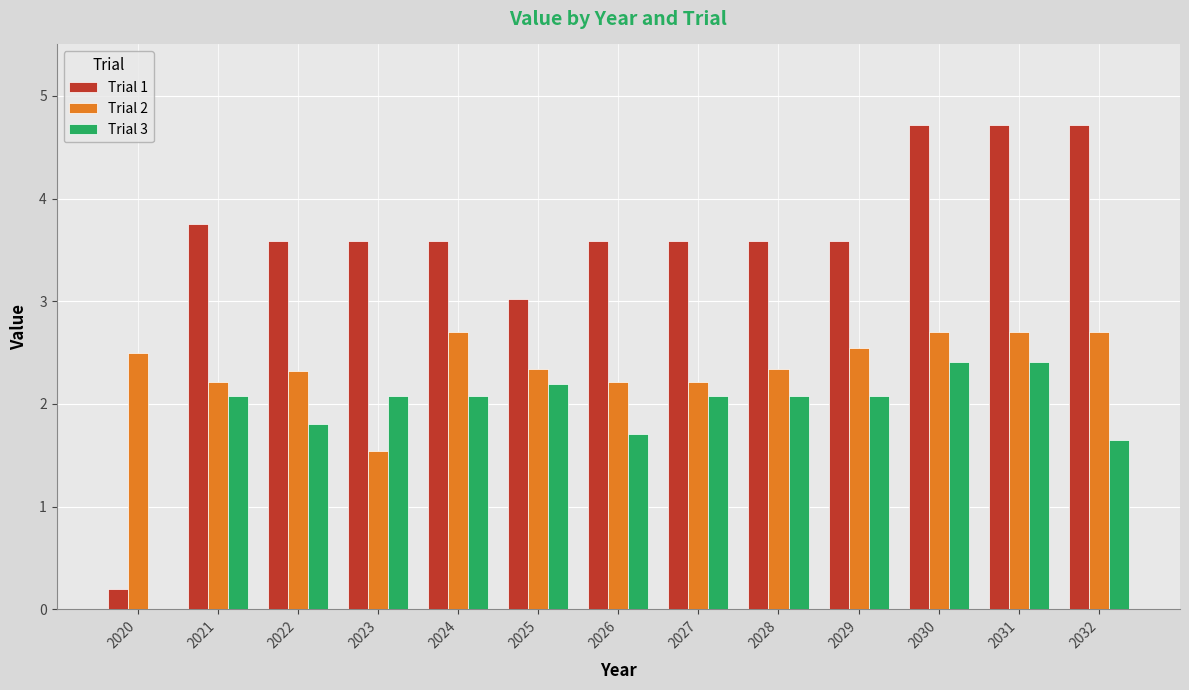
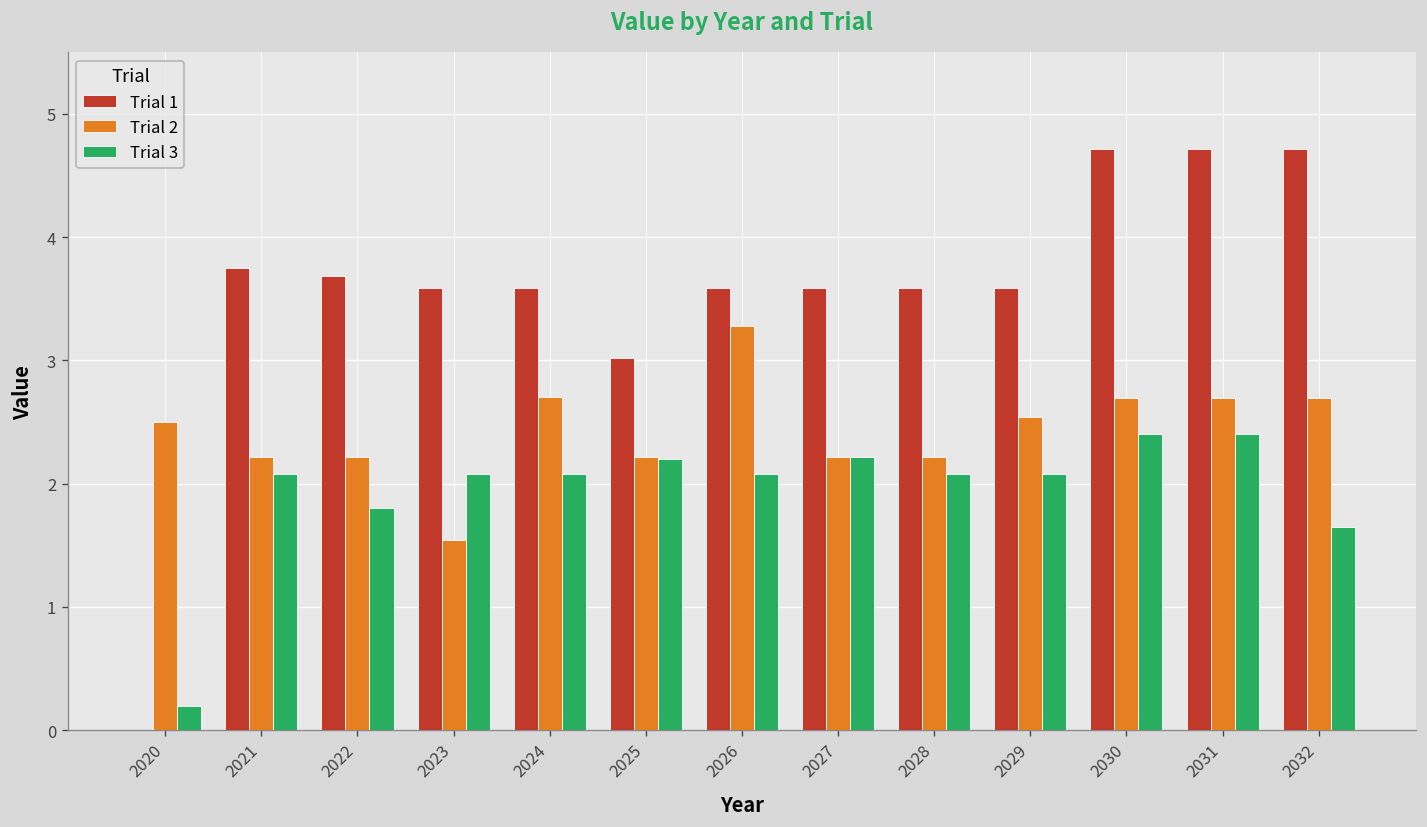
Trial 1, 2020: 0.2 -> 0.0
Trial 3, 2020: 0.0 -> 0.2
Trial 1, 2022: 3.59 -> 3.68
Trial 2, 2022: 2.32 -> 2.21
Trial 2, 2025: 2.34 -> 2.21
Trial 2, 2026: 2.21 -> 3.28
Trial 3, 2026: 1.71 -> 2.08
Trial 3, 2027: 2.08 -> 2.22
Trial 2, 2028: 2.34 -> 2.21
